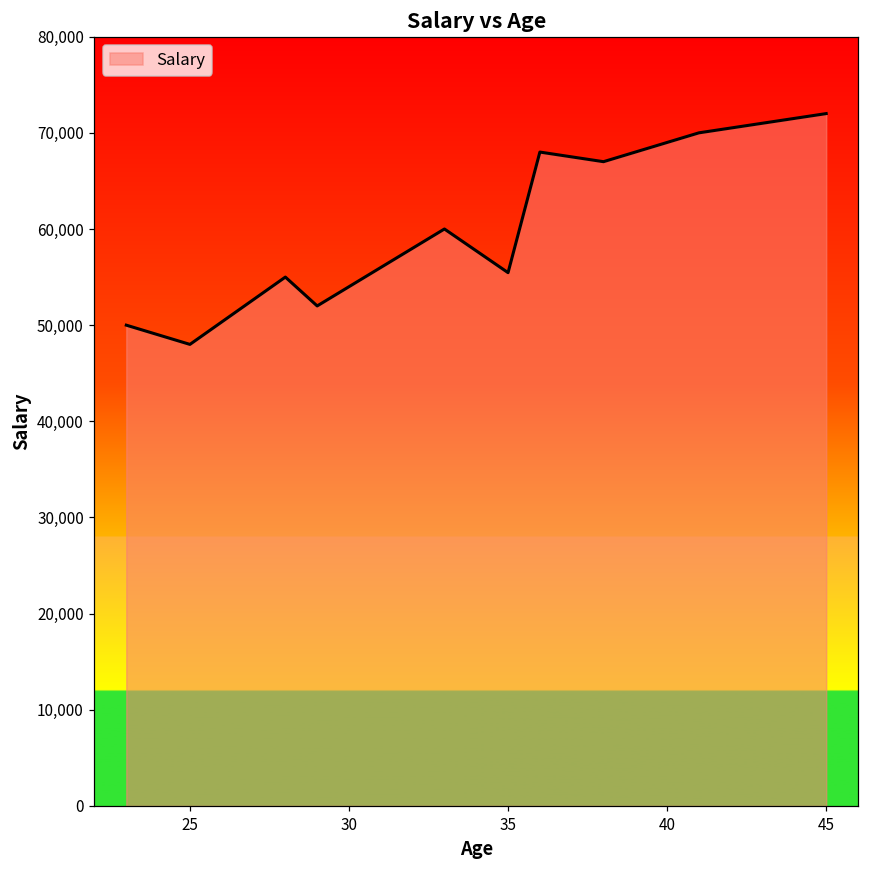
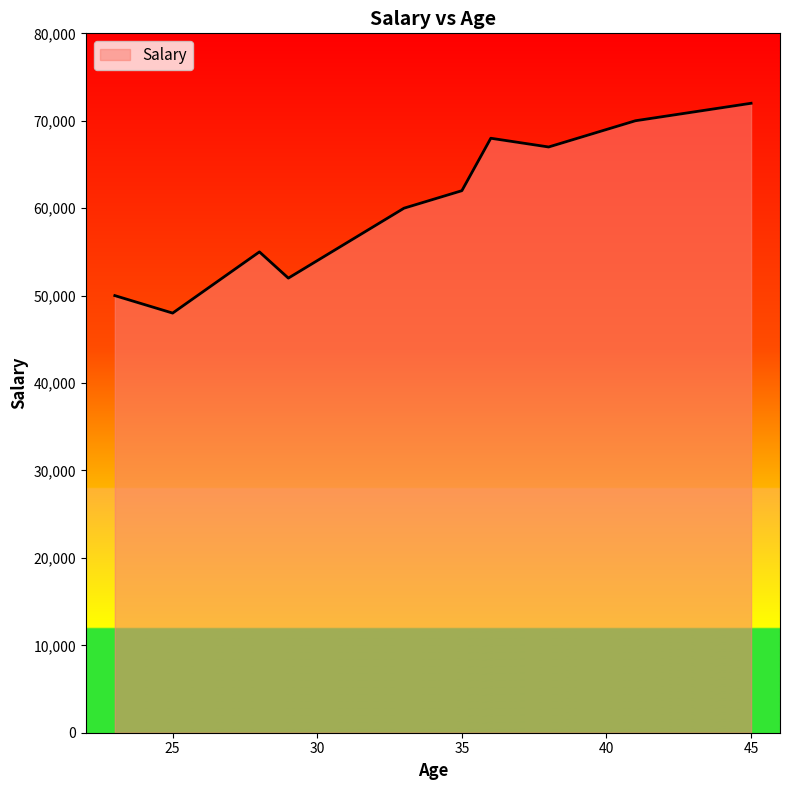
35: 55,000 -> 62,000
